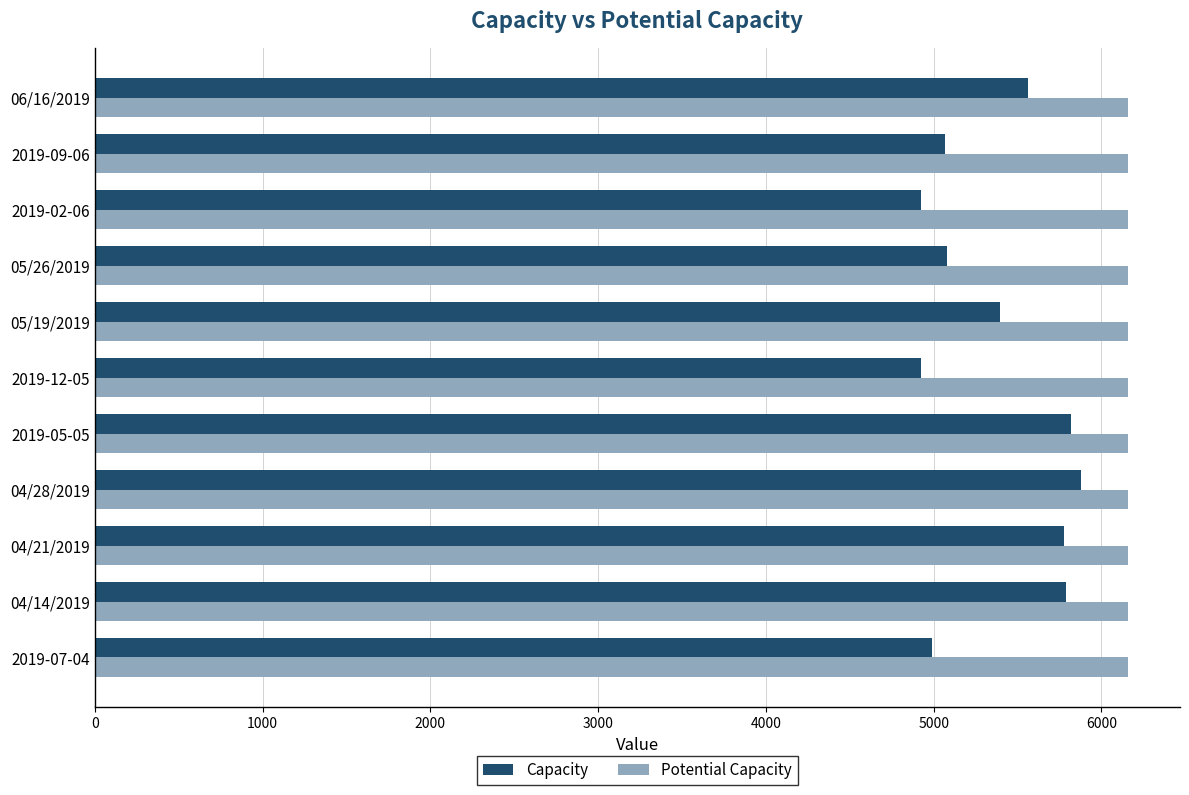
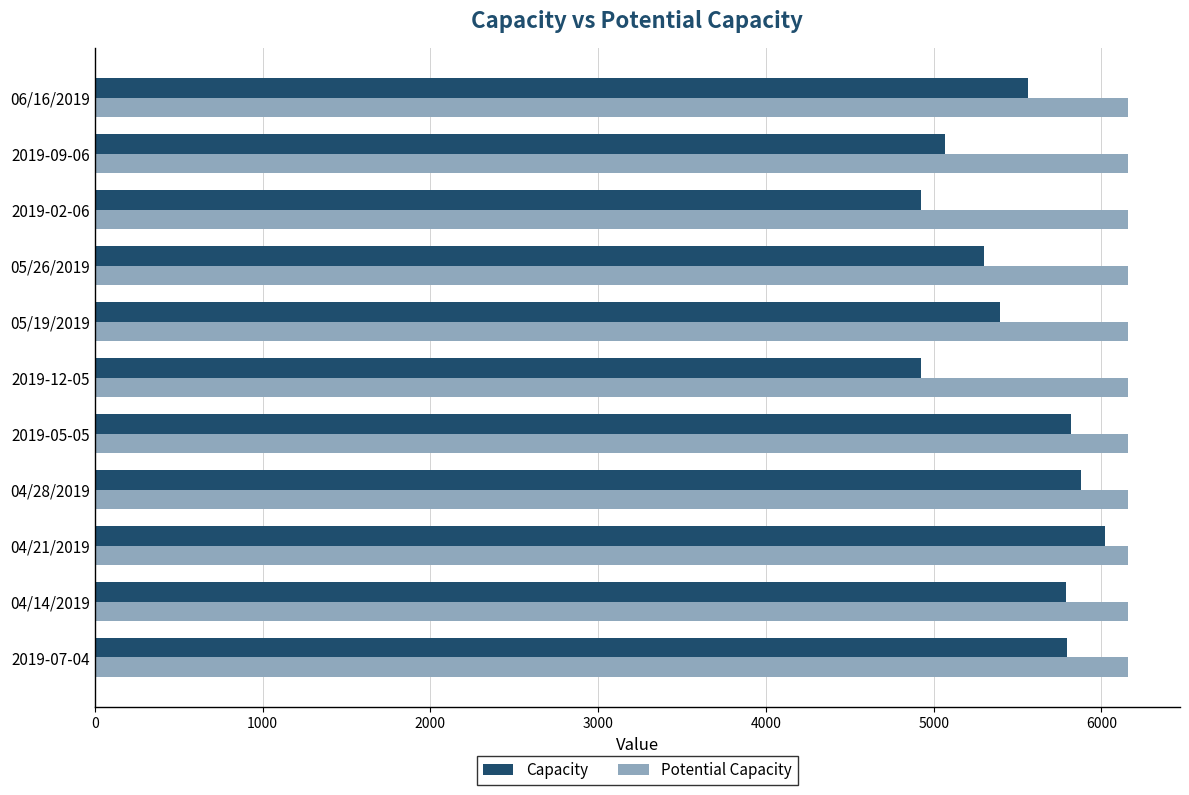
Capacity, 05/26/2019: 5080 -> 5300
Capacity, 04/21/2019: 5780 -> 6020
Capacity, 2019-07-04: 4990 -> 5800
